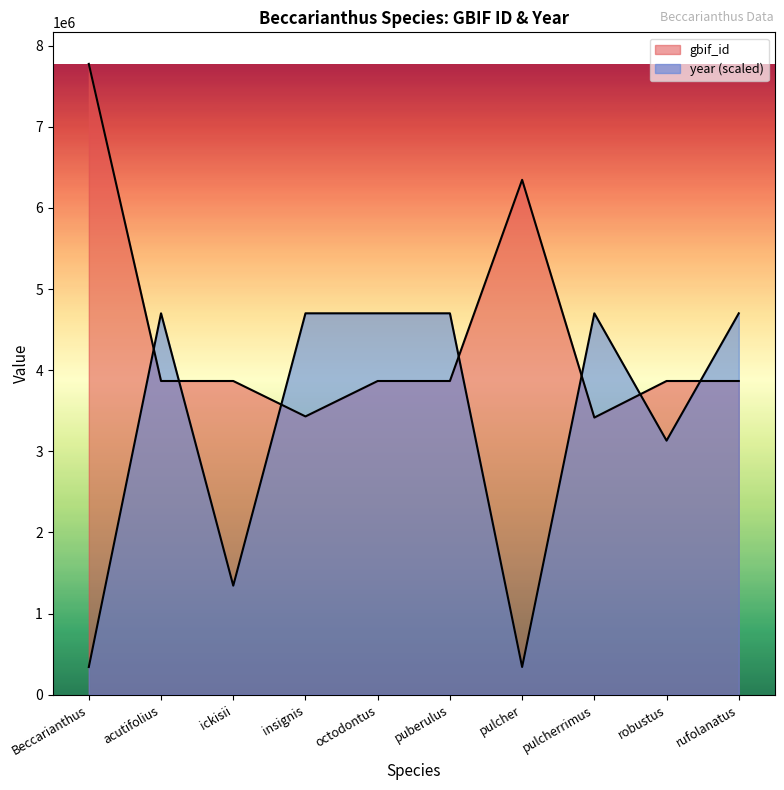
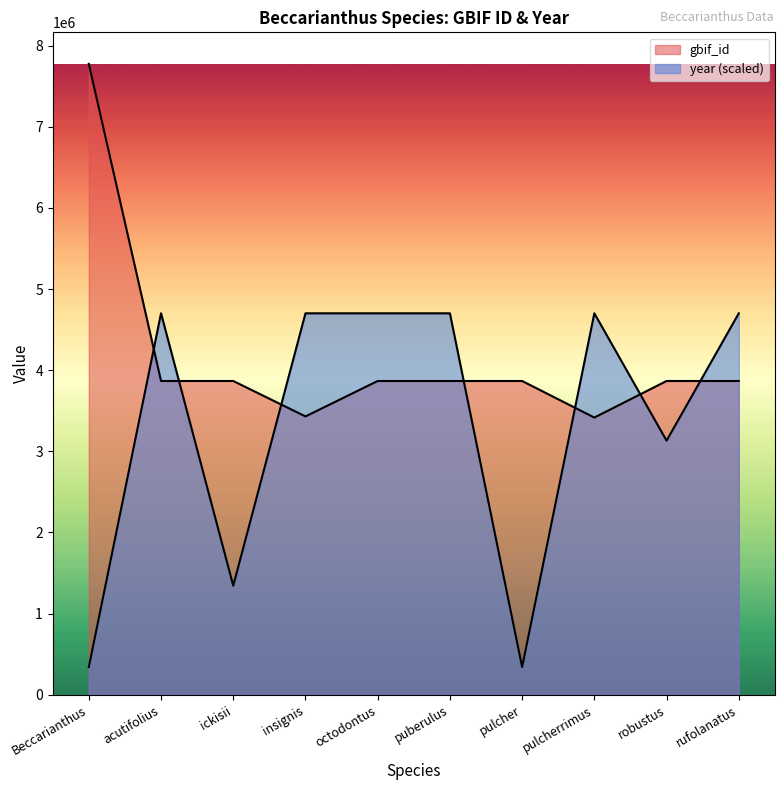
gbif_id, pulcher: 6300000 -> 3900000
